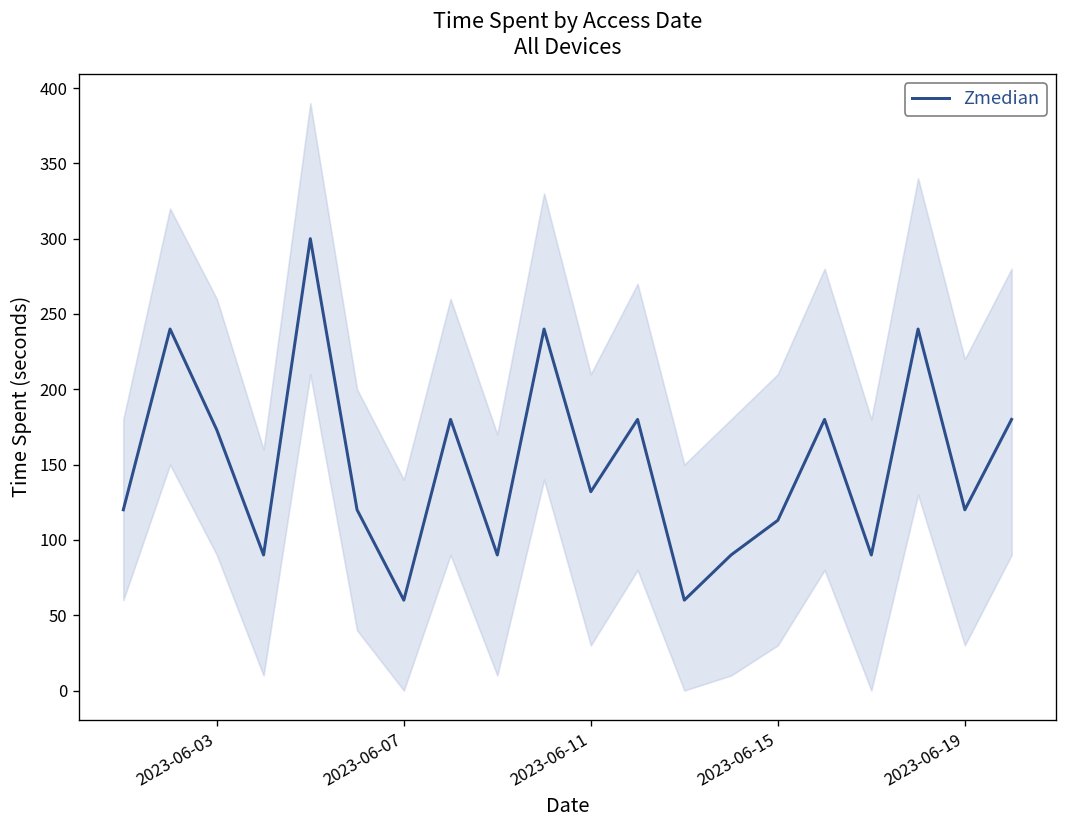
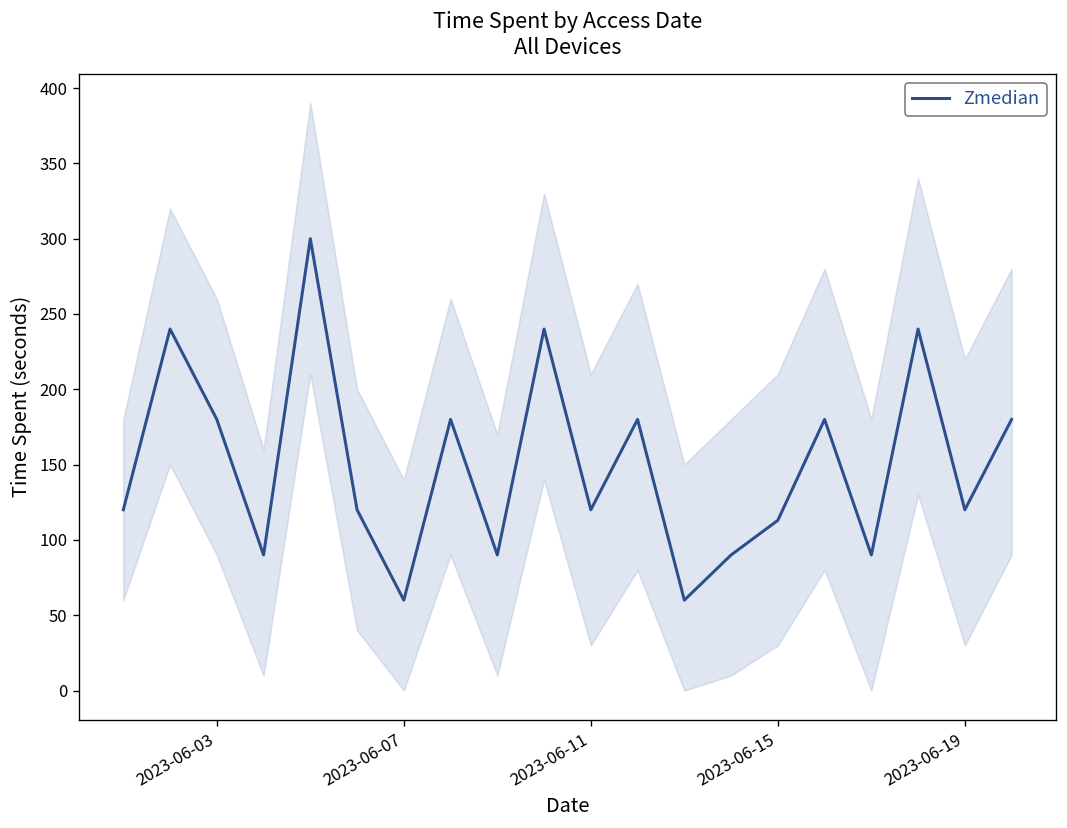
Zmedian, 2023-06-03: 173 -> 180
Zmedian, 2023-06-11: 132 -> 120
